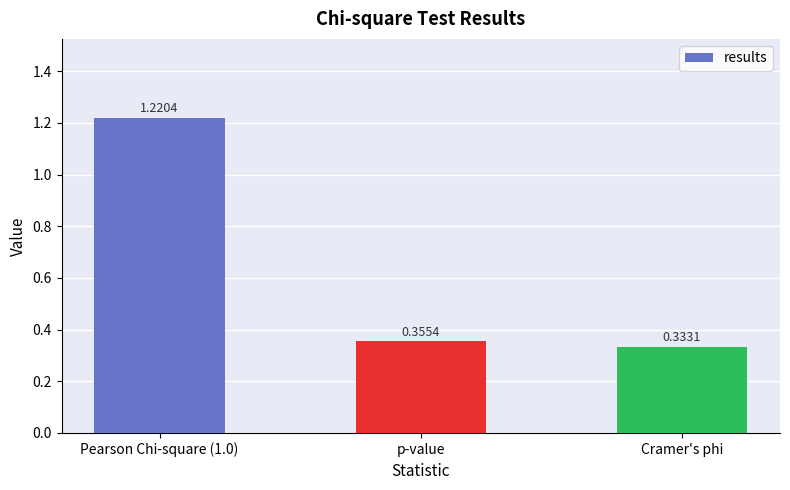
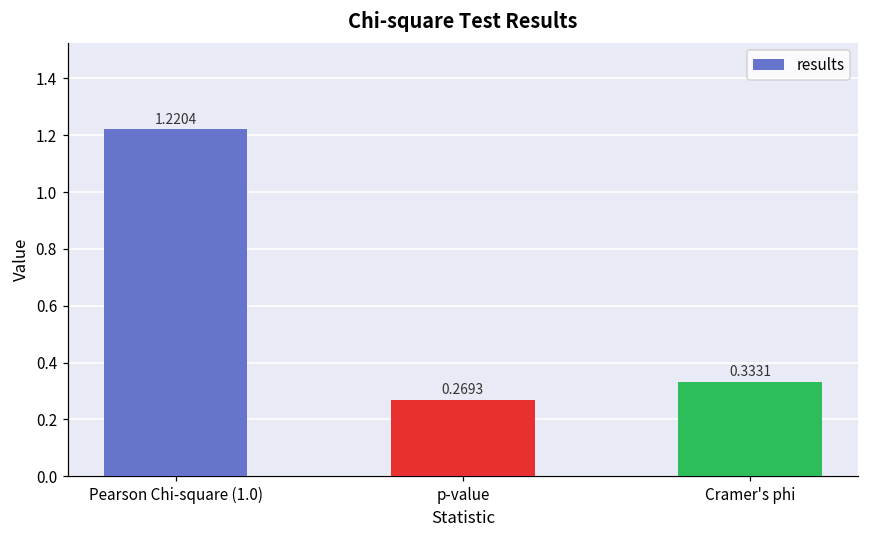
p-value: 0.3554 -> 0.2693
